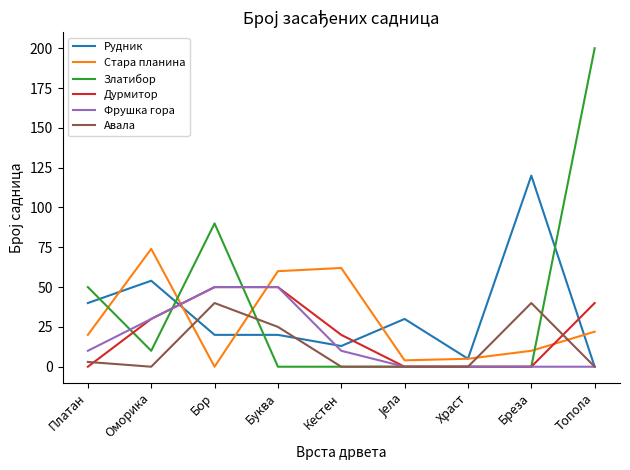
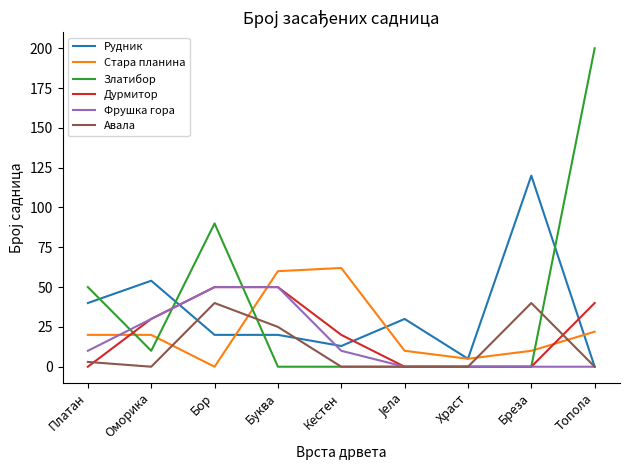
Стара планина, Оморика: 74 -> 20
Стара планина, Јела: 4 -> 10
